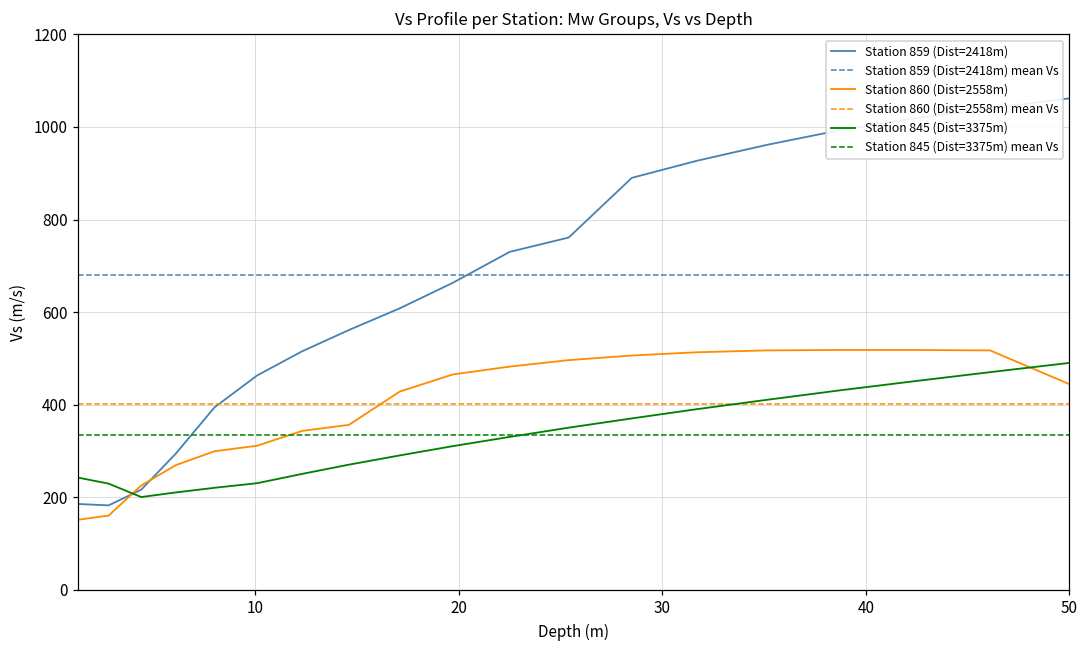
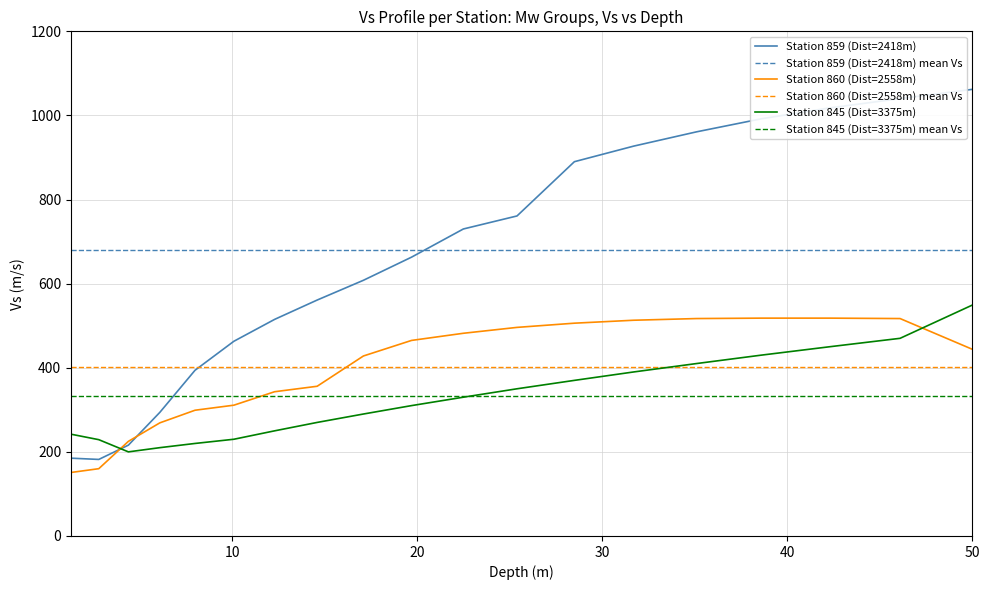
Station 845 (Dist=3375m), 50: 490 -> 550
